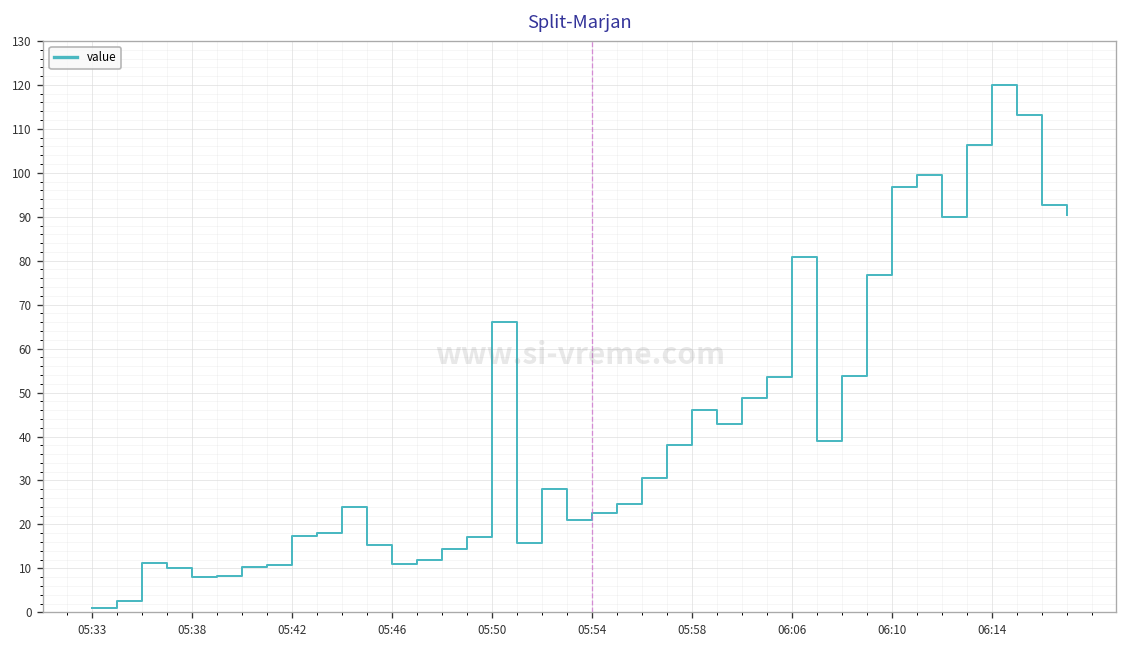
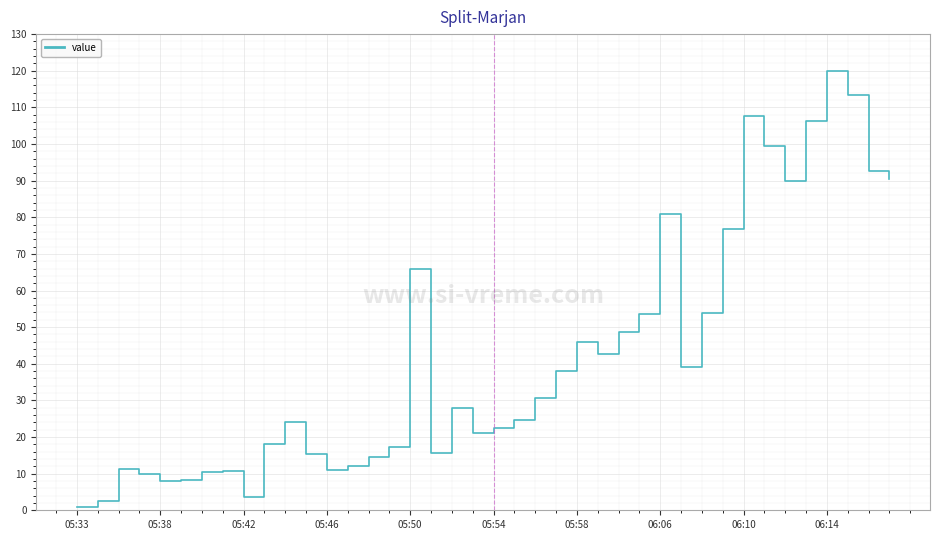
05:42: 17 -> 4
06:10: 97 -> 108
